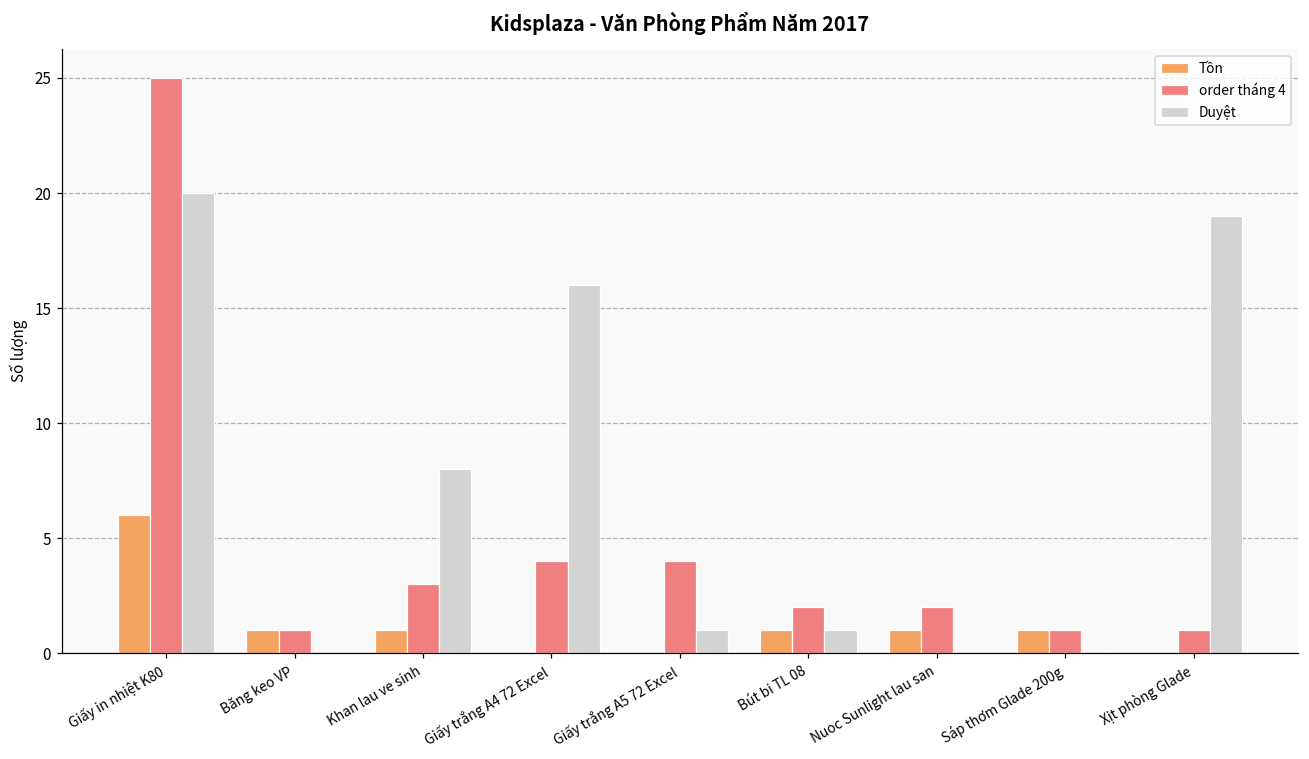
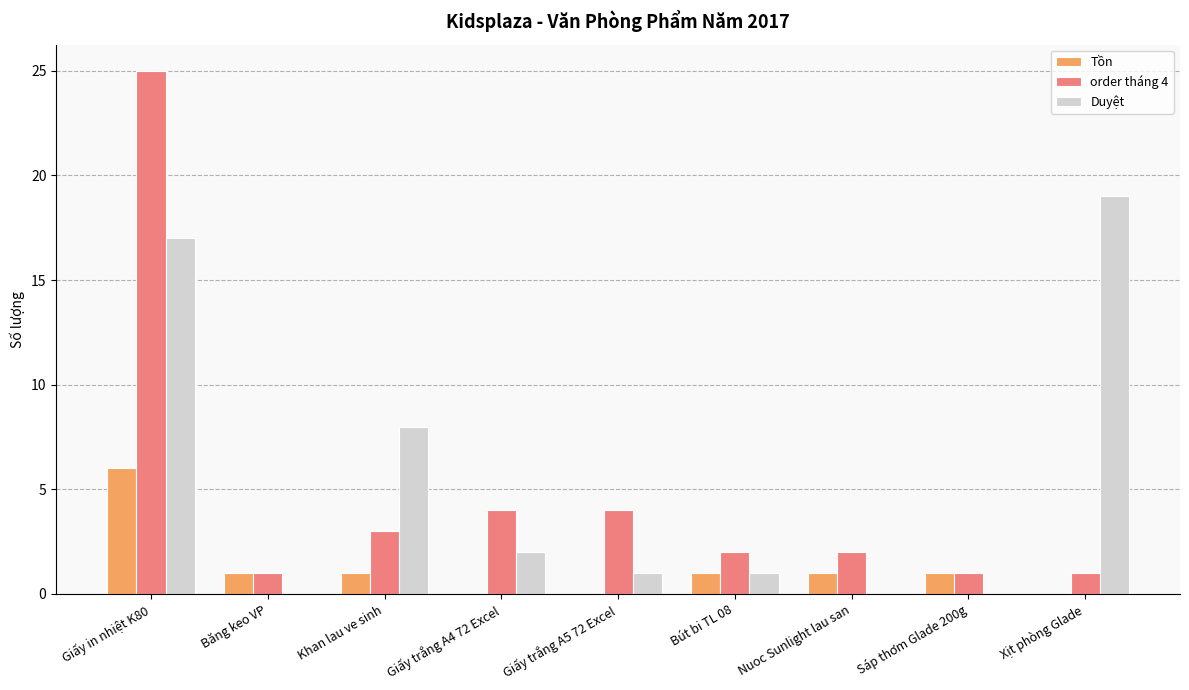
Duyệt, Giấy in nhiệt K80: 20 -> 17
Duyệt, Giấy trắng A4 72 Excel: 16 -> 2
